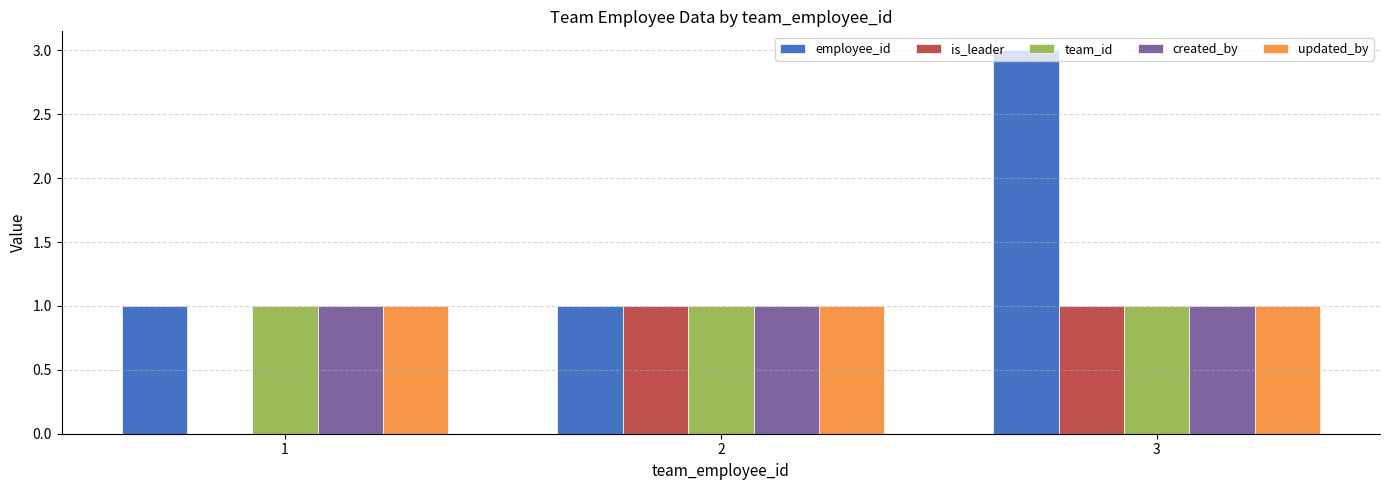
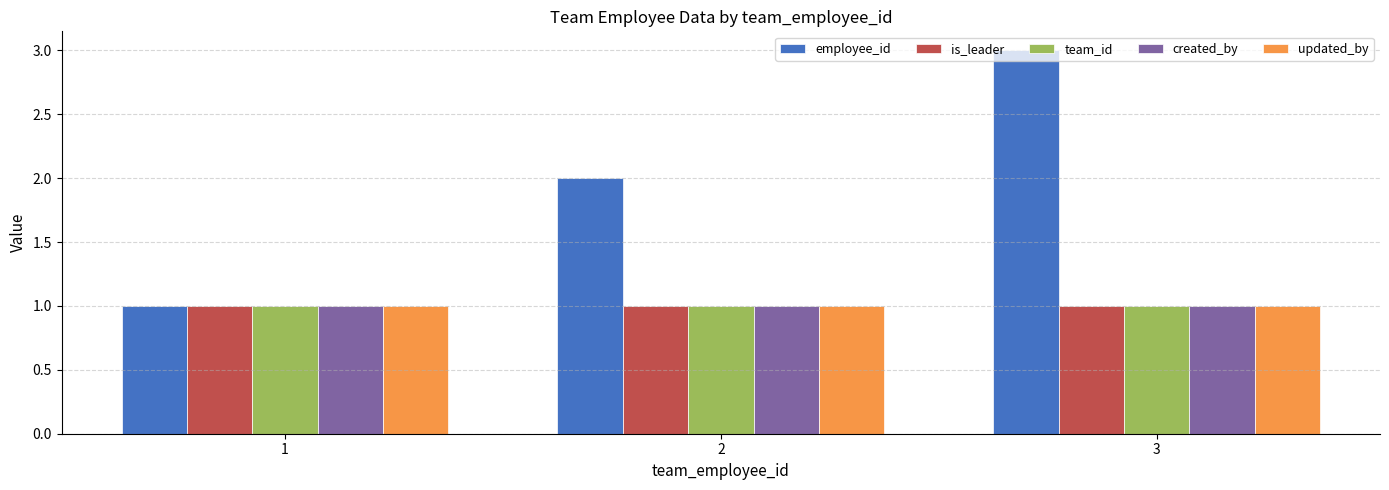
is_leader, 1: 0 -> 1
employee_id, 2: 1 -> 2
